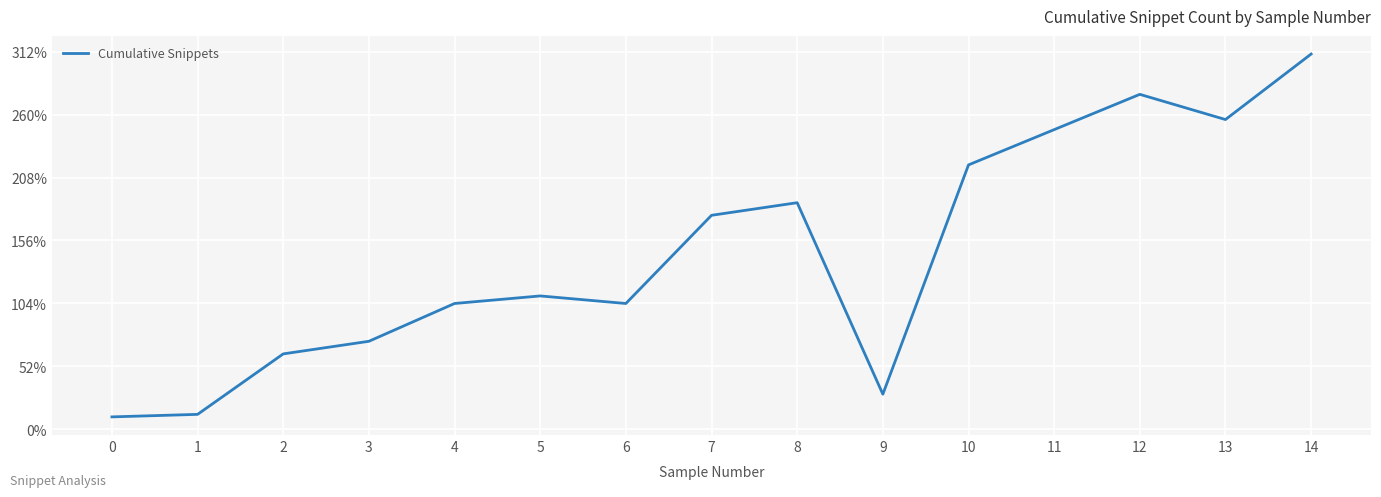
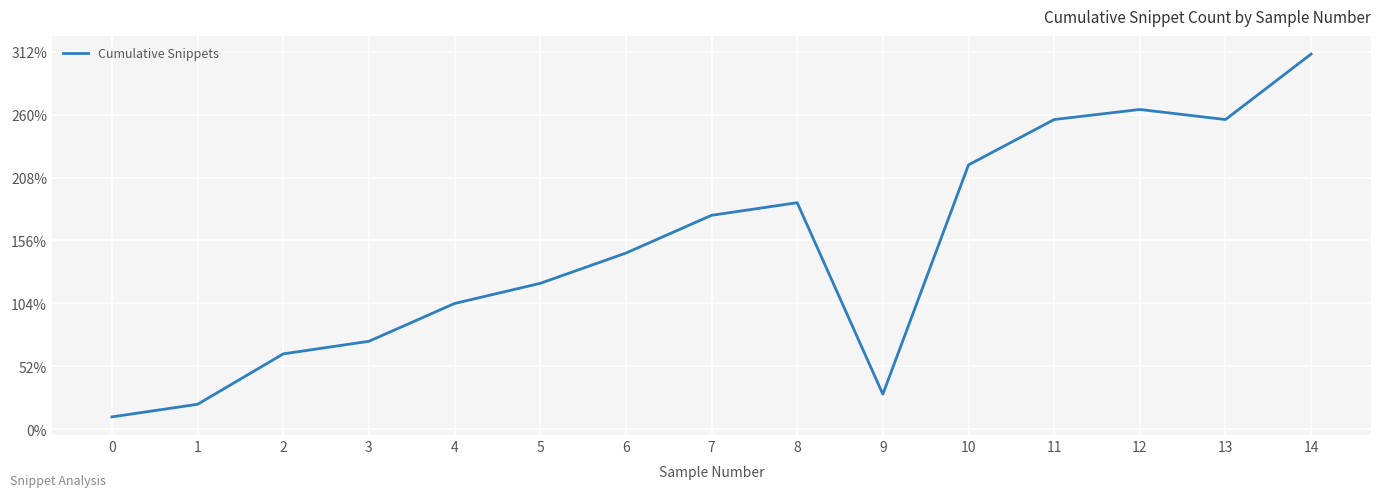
1: 12% -> 21%
5: 110% -> 121%
6: 104% -> 146%
11: 248% -> 256%
12: 277% -> 264%
